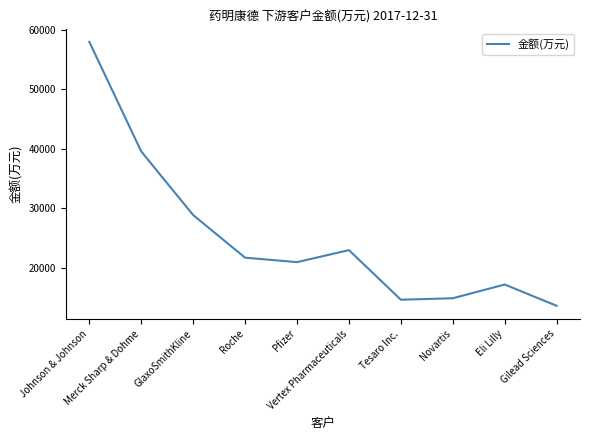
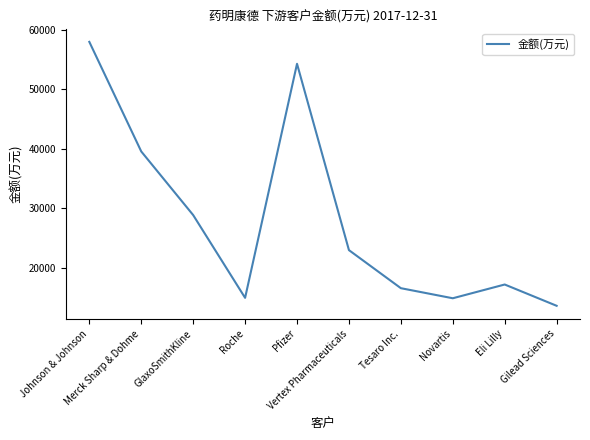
Roche: 22000 -> 15000
Pfizer: 21000 -> 54000
Tesaro Inc.: 15000 -> 17000
